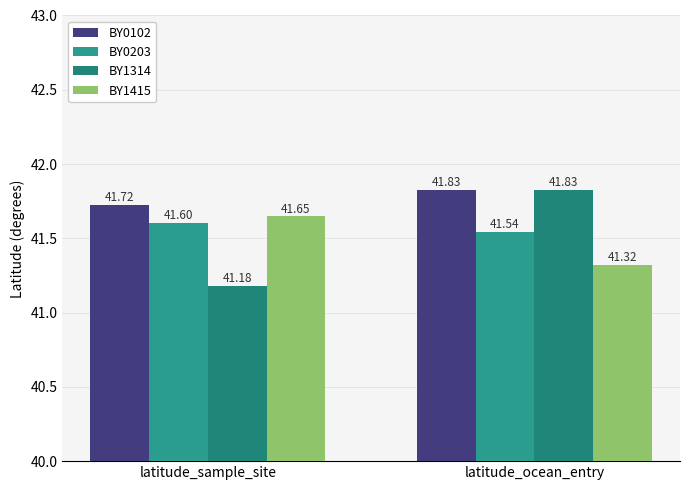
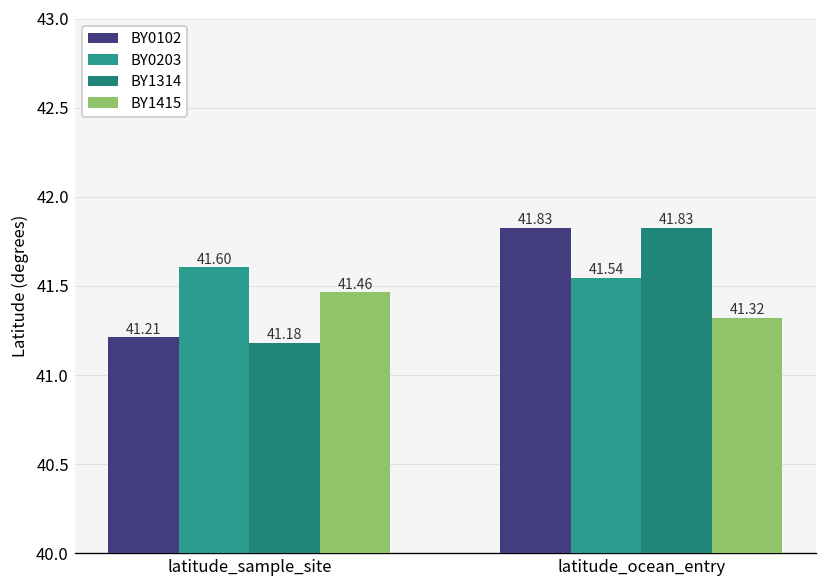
BY0102, latitude_sample_site: 41.72 -> 41.21
BY1415, latitude_sample_site: 41.65 -> 41.46
